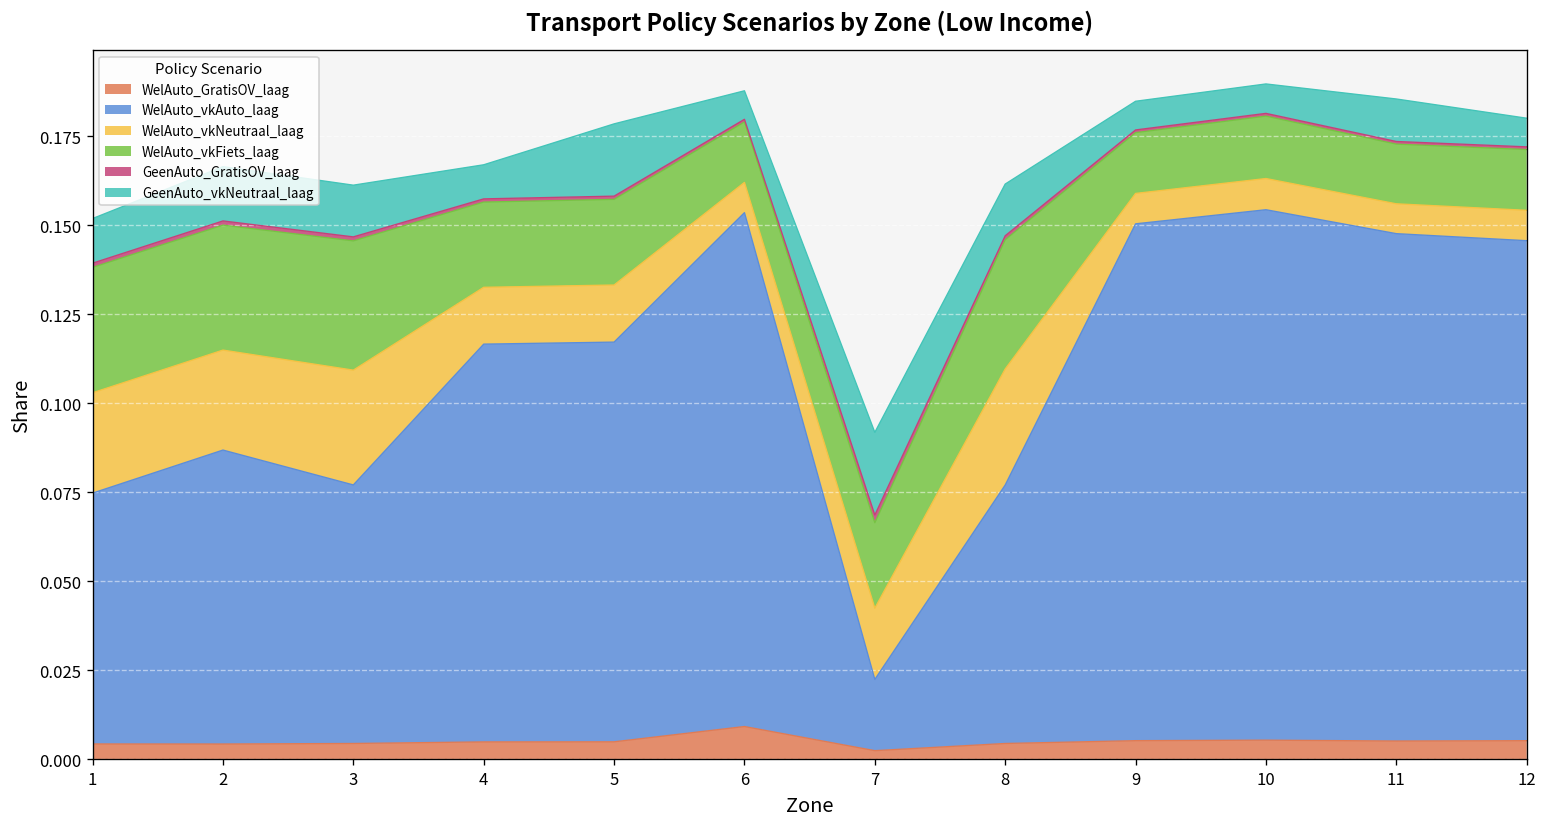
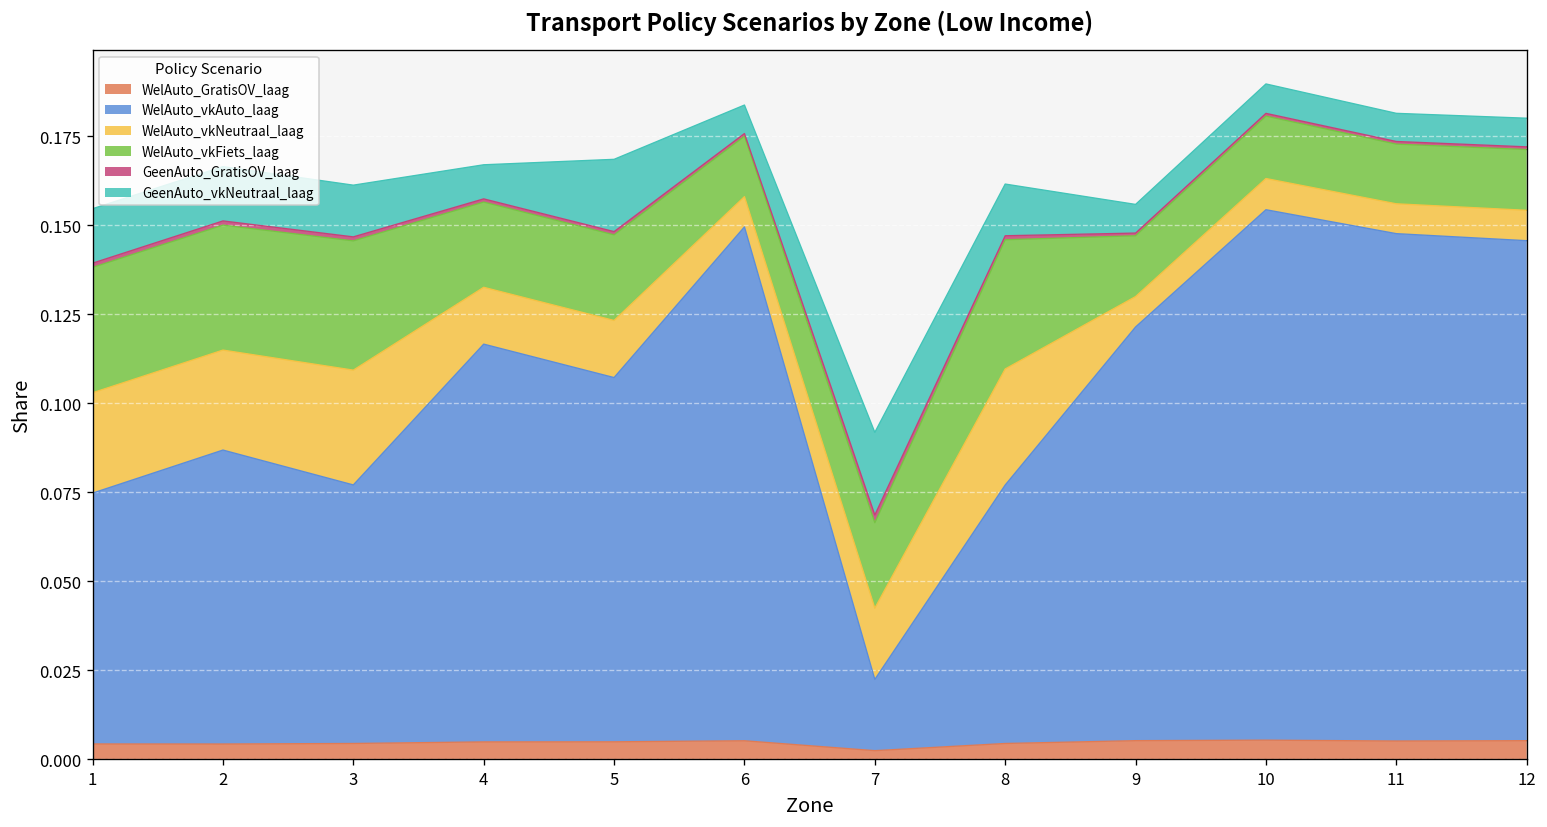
GeenAuto_vkNeutraal_laag, 1: 0.013 -> 0.015
WelAuto_vkAuto_laag, 5: 0.112 -> 0.102
WelAuto_GratisOV_laag, 6: 0.009 -> 0.005
WelAuto_vkAuto_laag, 9: 0.145 -> 0.116
GeenAuto_vkNeutraal_laag, 11: 0.012 -> 0.008
